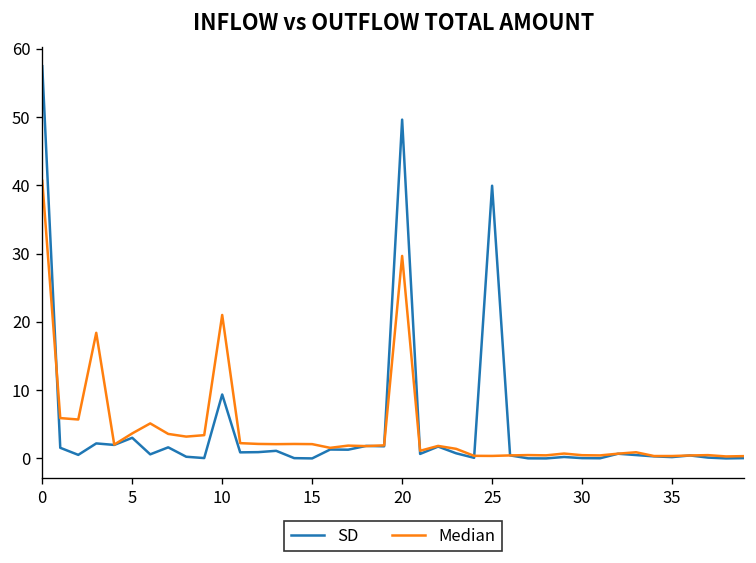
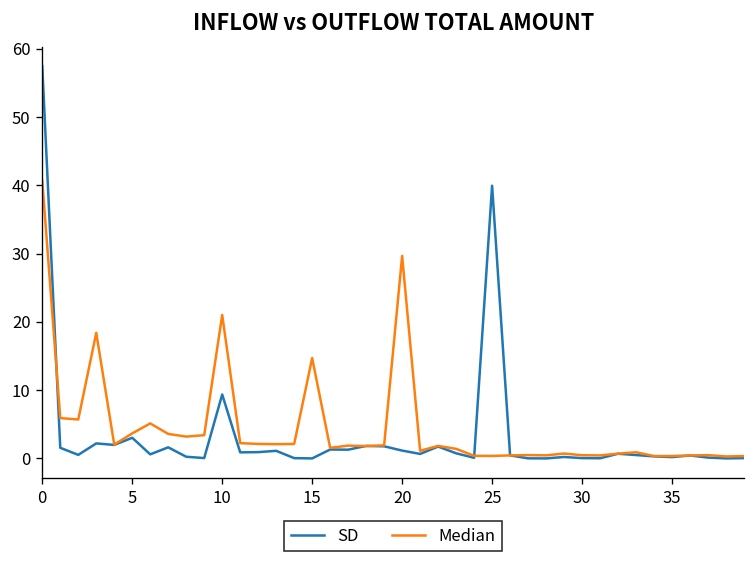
Median, 15: 2 -> 15
SD, 20: 50 -> 1
